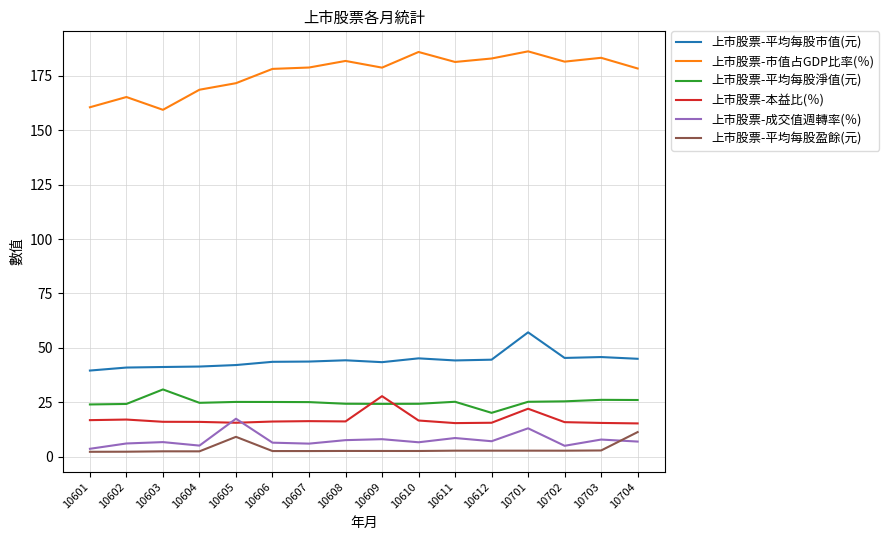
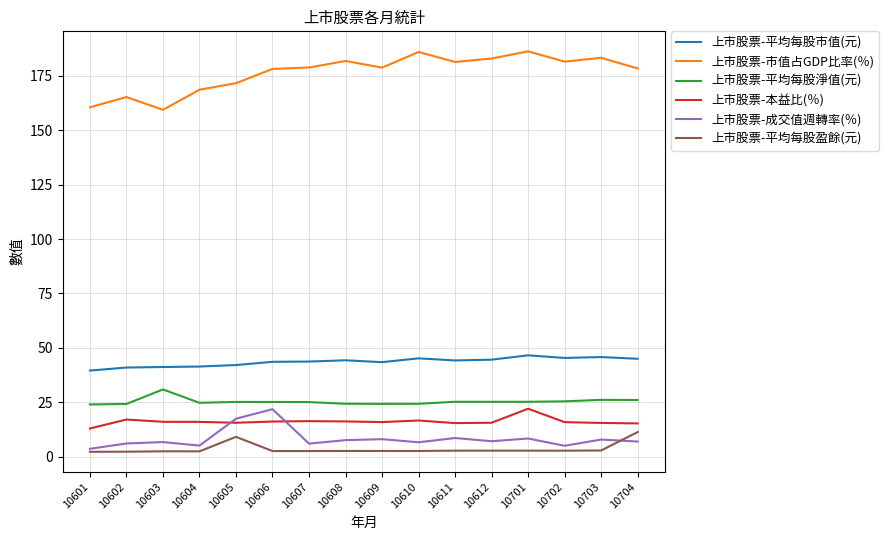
上市股票-本益比(％), 10601: 17 -> 13
上市股票-成交值週轉率(％), 10606: 7 -> 22
上市股票-本益比(％), 10609: 28 -> 16
上市股票-平均每股淨值(元), 10612: 20 -> 25
上市股票-平均每股市值(元), 10701: 57 -> 47
上市股票-成交值週轉率(％), 10701: 13 -> 8
